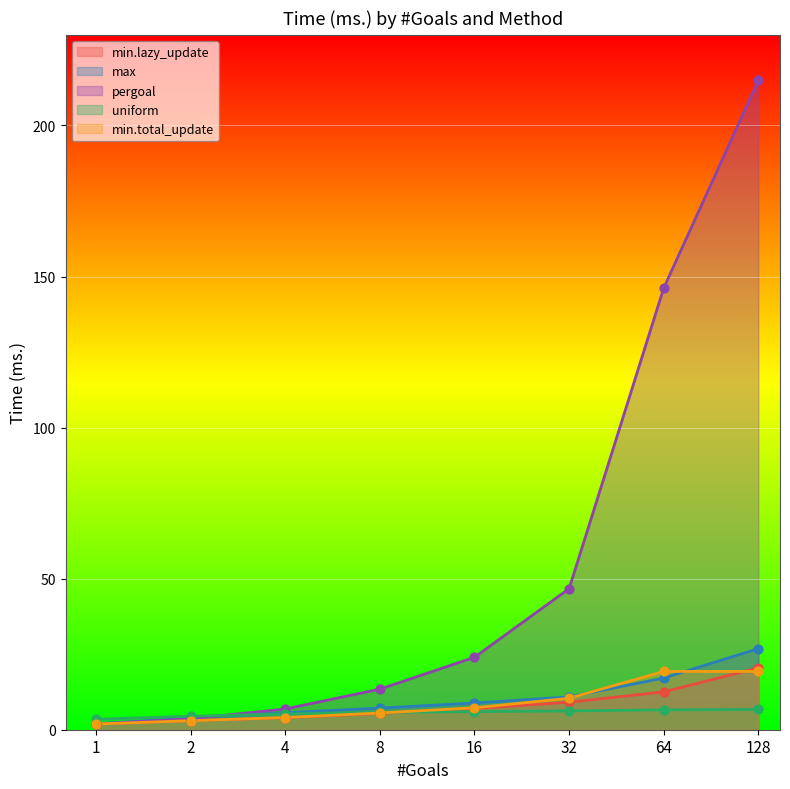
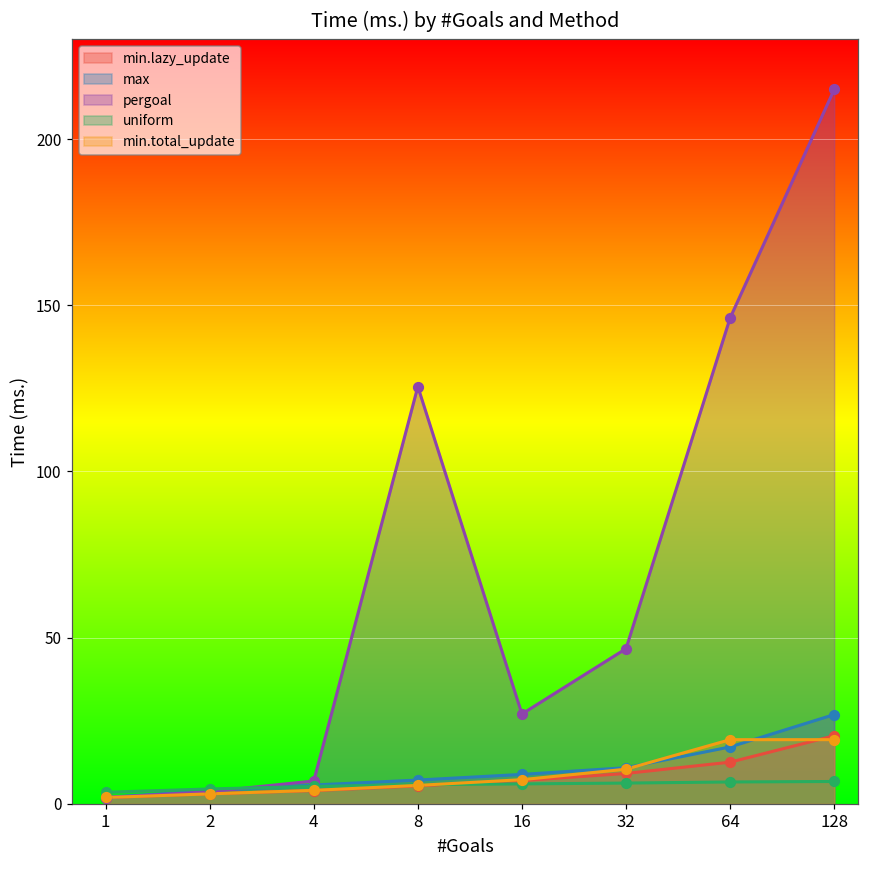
pergoal, 8: 13 -> 126
pergoal, 16: 24 -> 27
